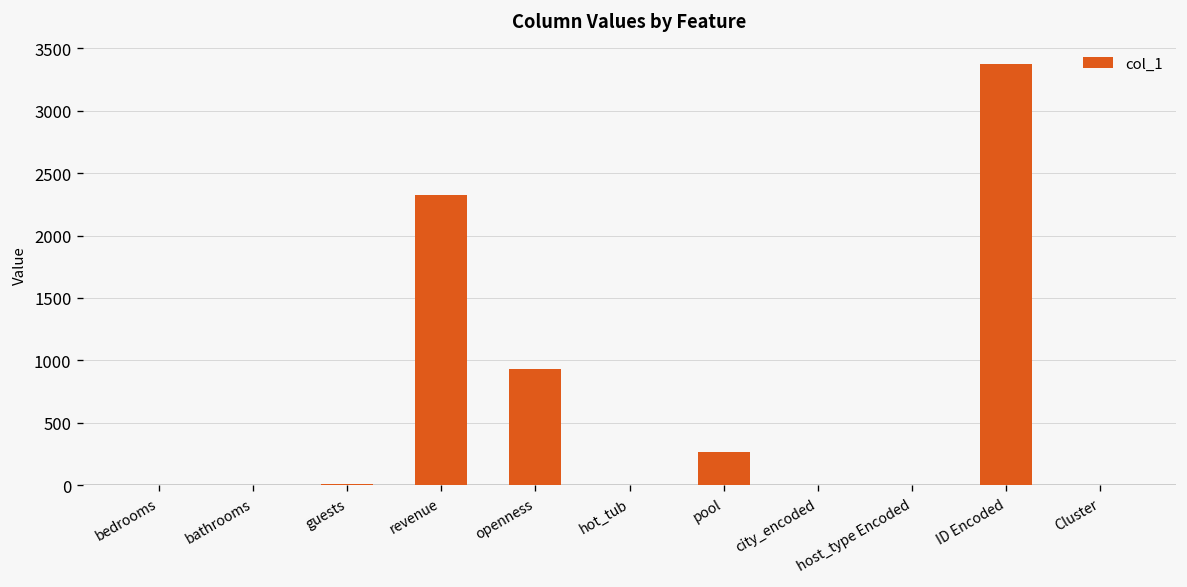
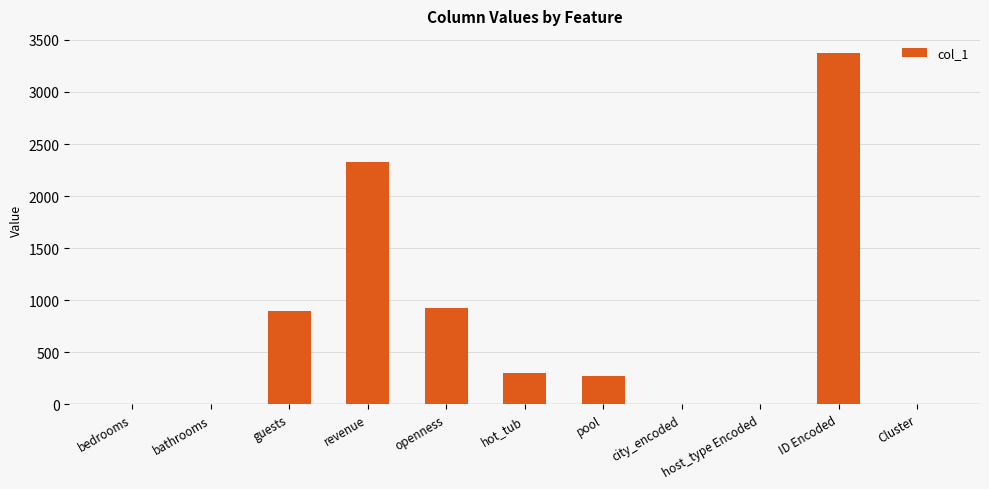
guests: 10 -> 900
hot_tub: 0 -> 300
